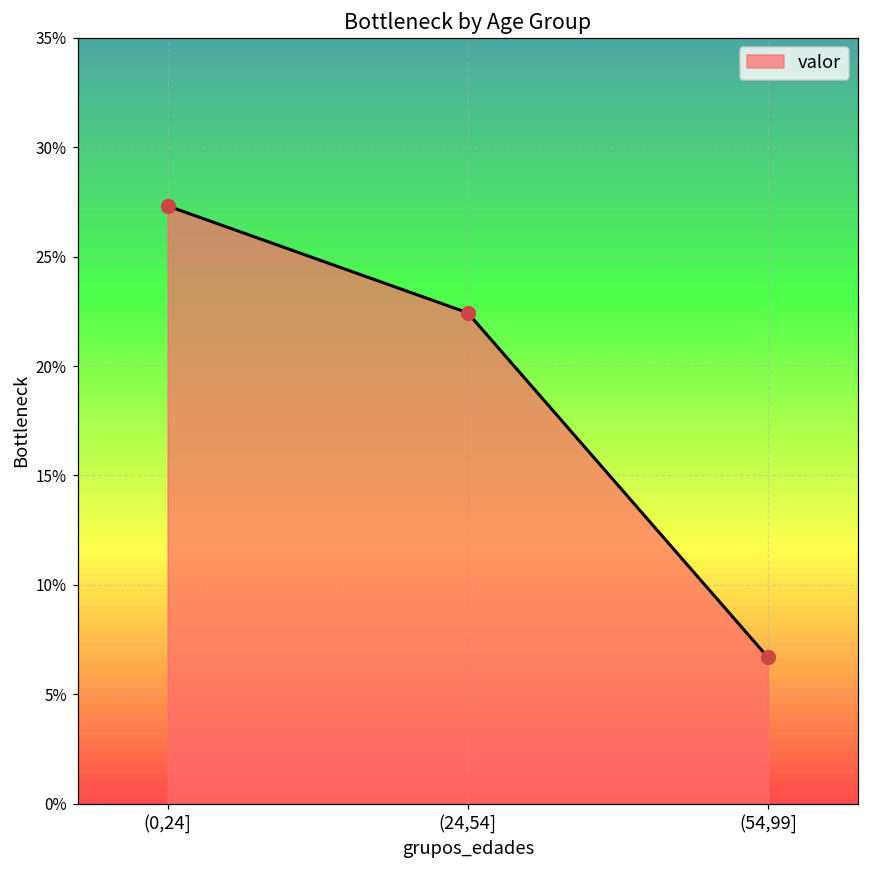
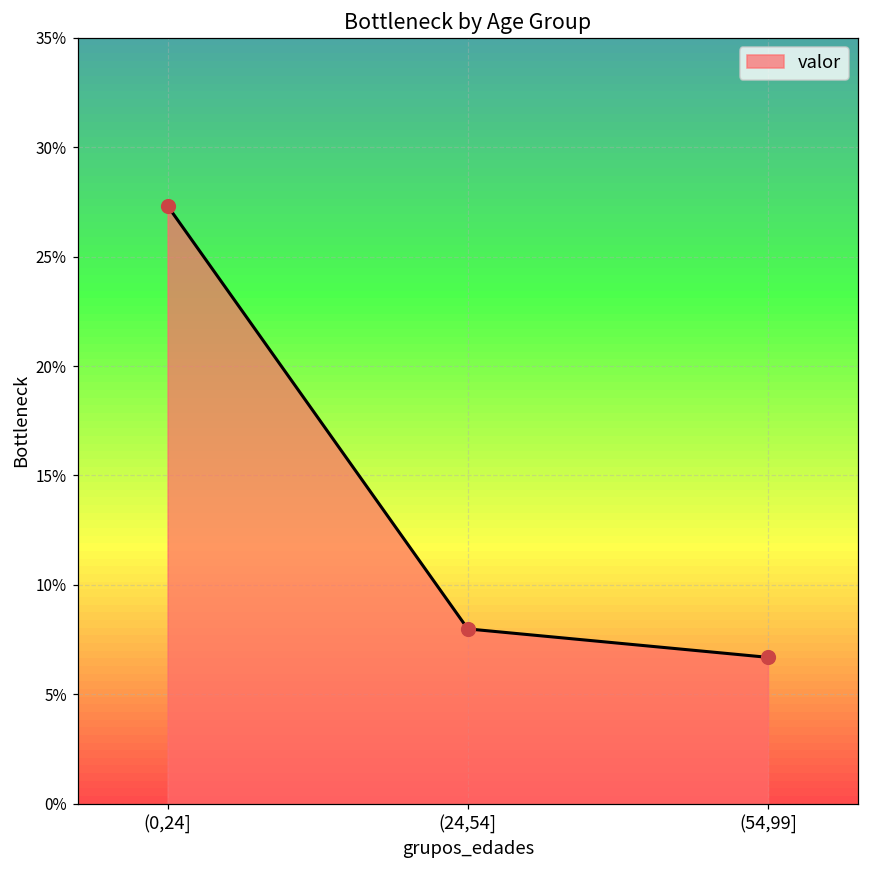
(24,54]: 22.4% -> 8.0%
